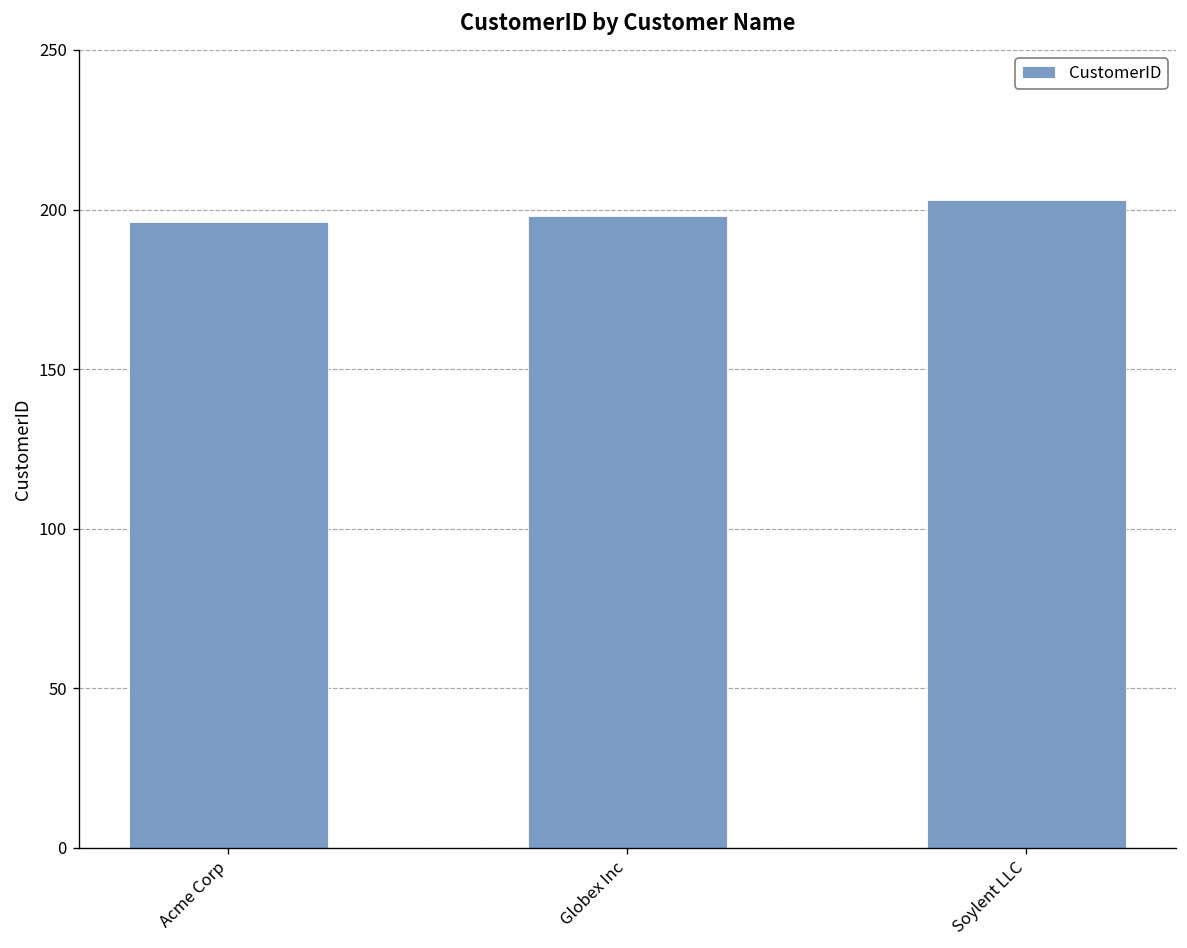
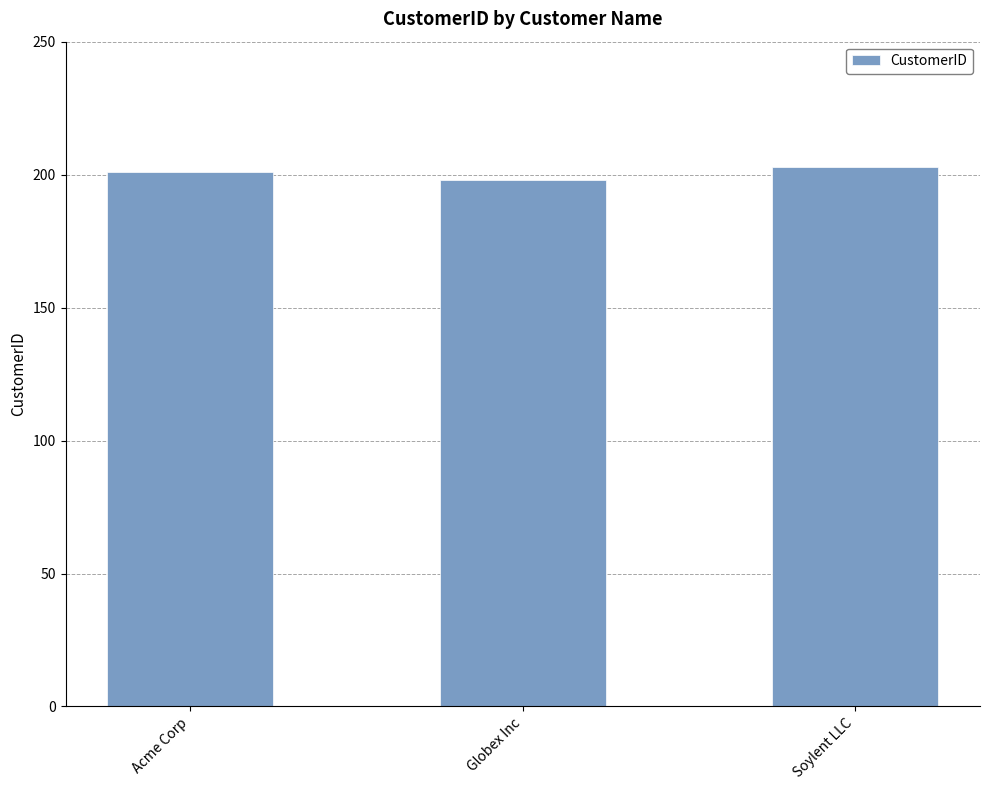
Acme Corp: 196 -> 201
